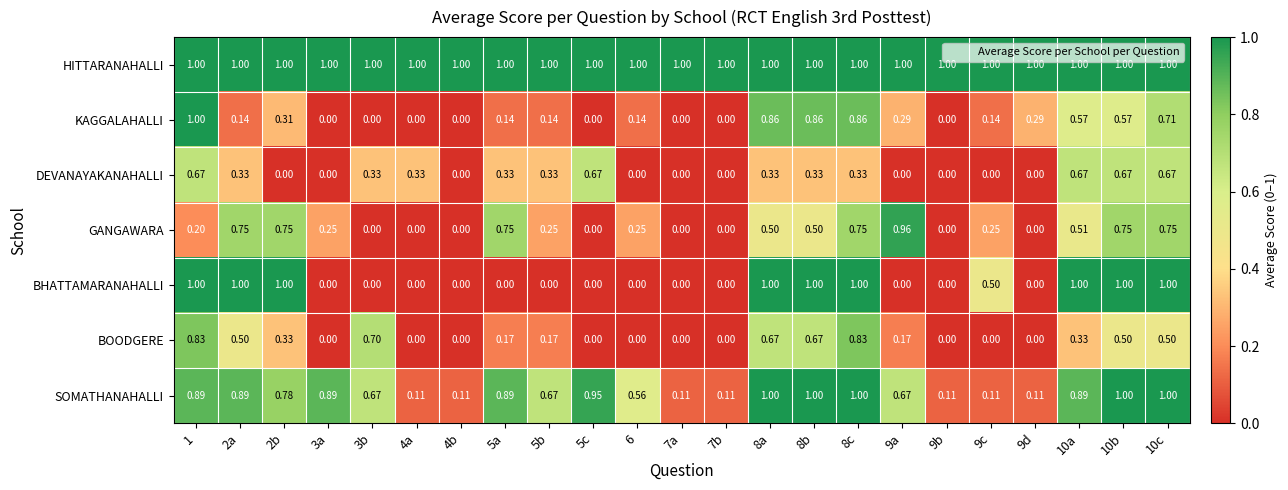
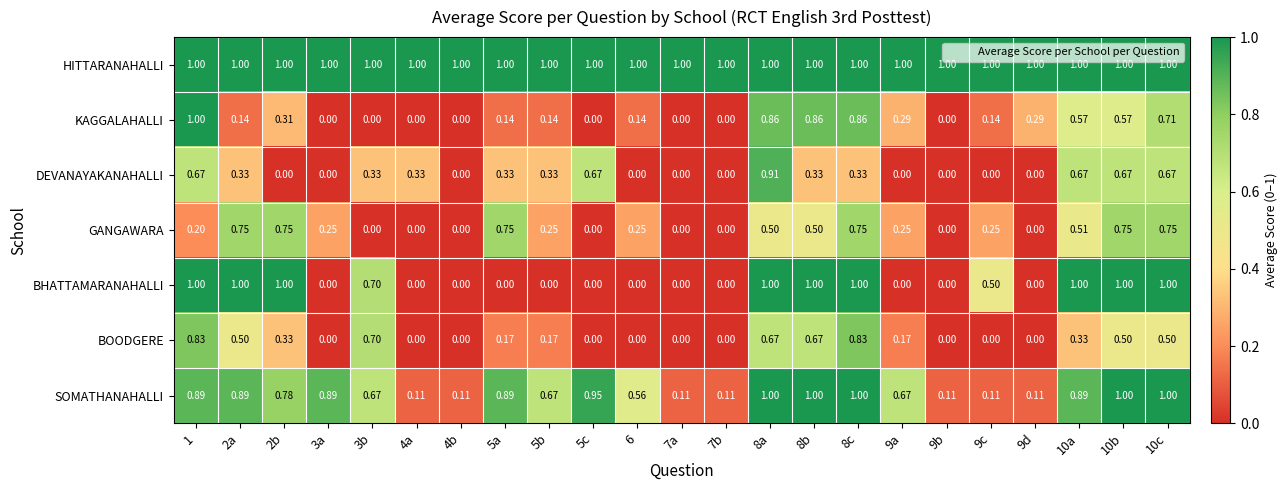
DEVANAYAKANAHALLI, 8a: 0.33 -> 0.91
GANGAWARA, 9a: 0.96 -> 0.25
BHATTAMARANAHALLI, 3b: 0.00 -> 0.70
